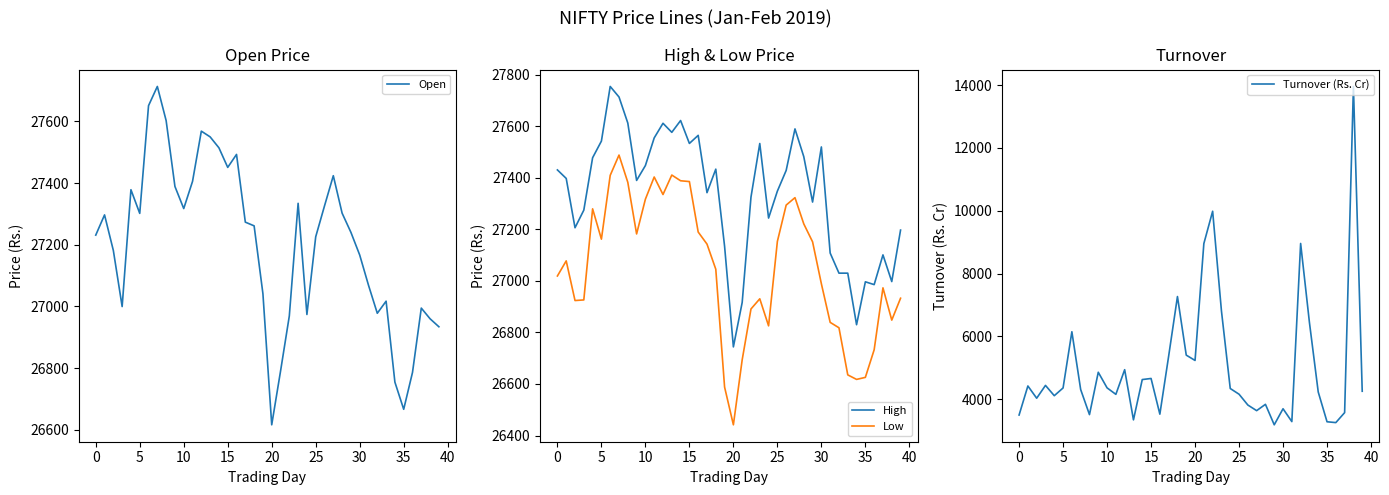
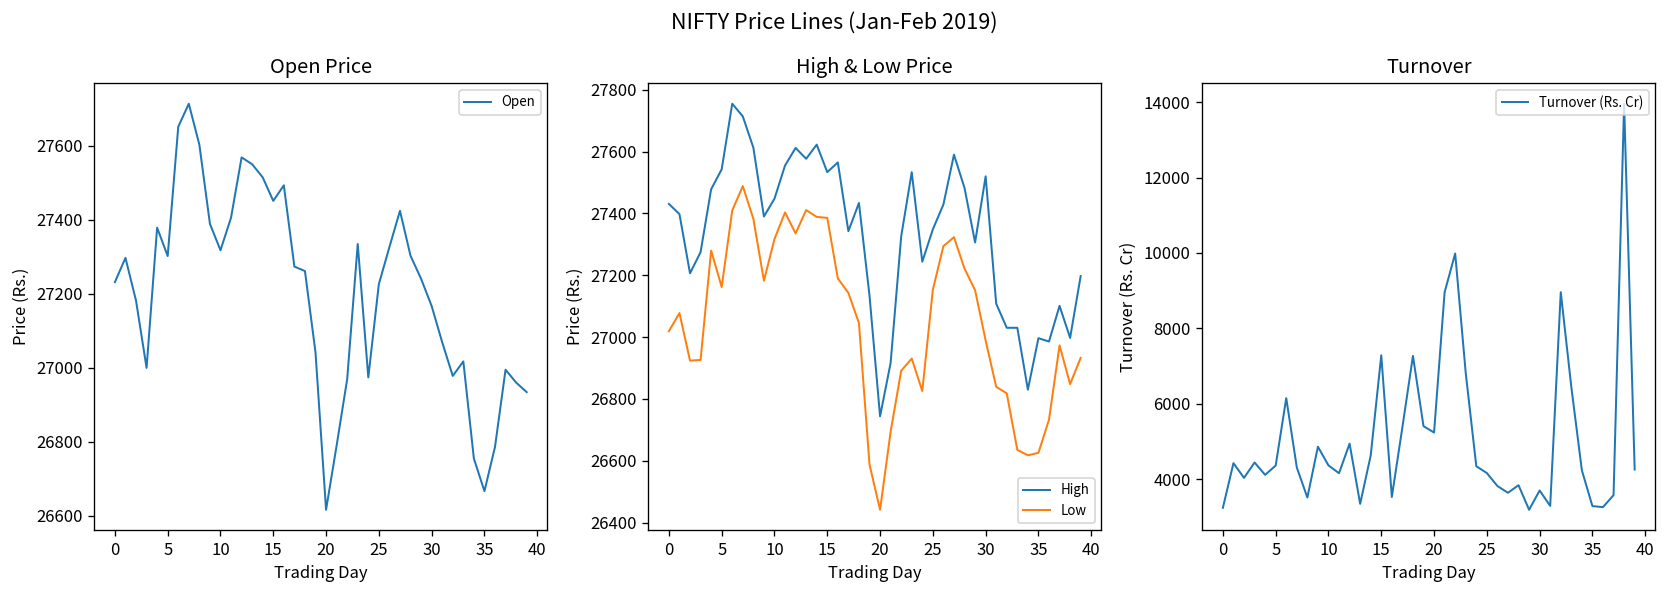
Turnover, 0: 3500 -> 3200
Turnover, 15: 4700 -> 7300
